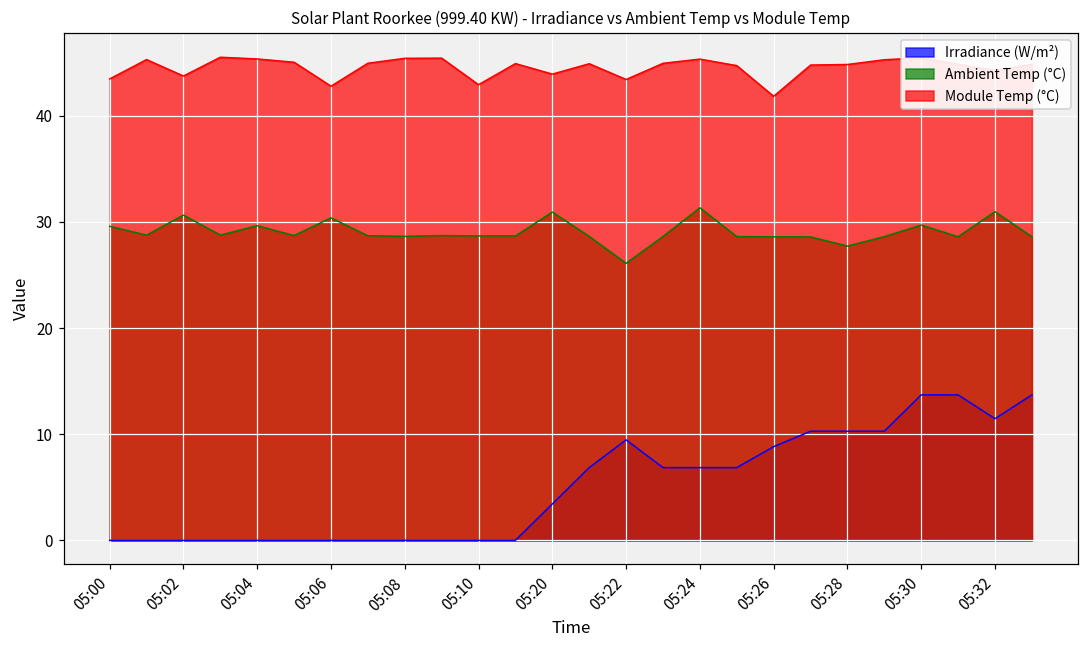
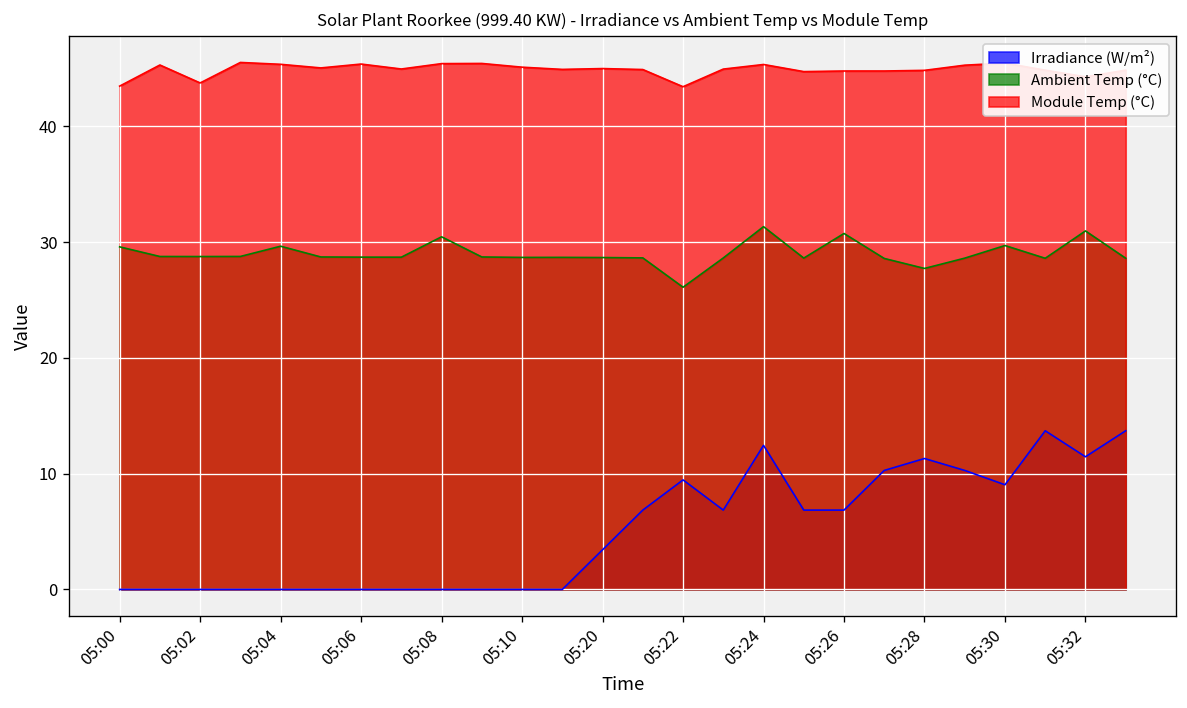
Ambient Temp (°C), 05:02: 31 -> 29
Ambient Temp (°C), 05:06: 30 -> 29
Module Temp (°C), 05:06: 43 -> 45
Ambient Temp (°C), 05:08: 29 -> 30
Module Temp (°C), 05:10: 43 -> 45
Ambient Temp (°C), 05:20: 31 -> 29
Module Temp (°C), 05:20: 44 -> 45
Irradiance (W/m²), 05:24: 7 -> 12
Irradiance (W/m²), 05:26: 9 -> 7
Ambient Temp (°C), 05:26: 29 -> 31
Module Temp (°C), 05:26: 42 -> 45
Irradiance (W/m²), 05:28: 10 -> 11
Irradiance (W/m²), 05:30: 14 -> 9
